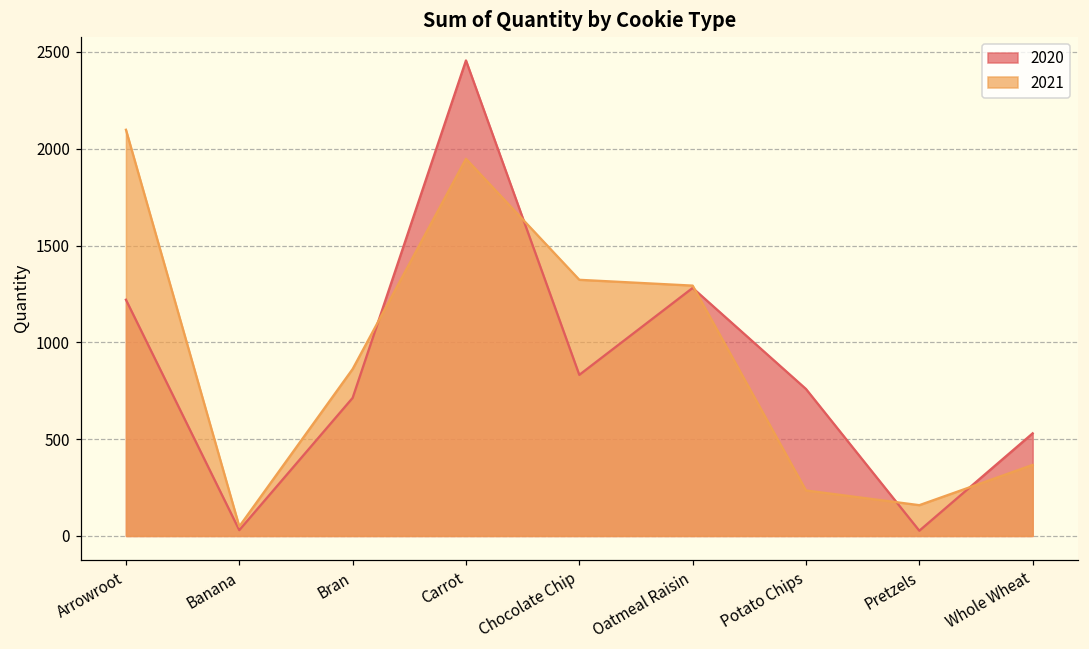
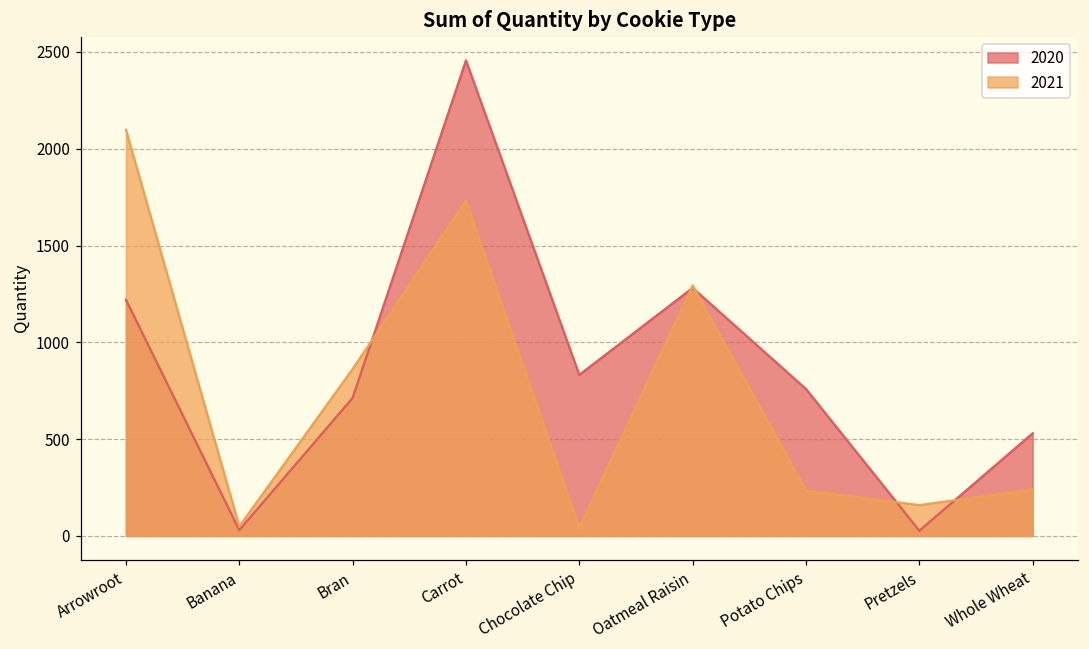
2021, Carrot: 1950 -> 1730
2021, Chocolate Chip: 1320 -> 40
2021, Whole Wheat: 370 -> 240
